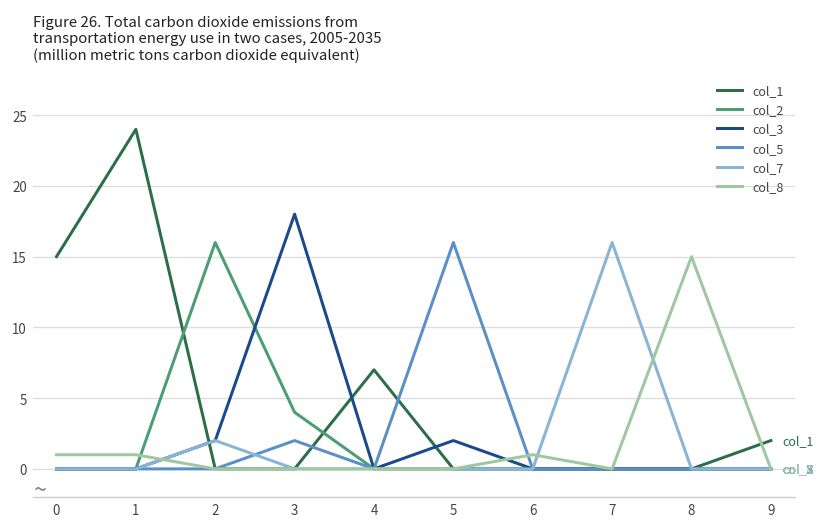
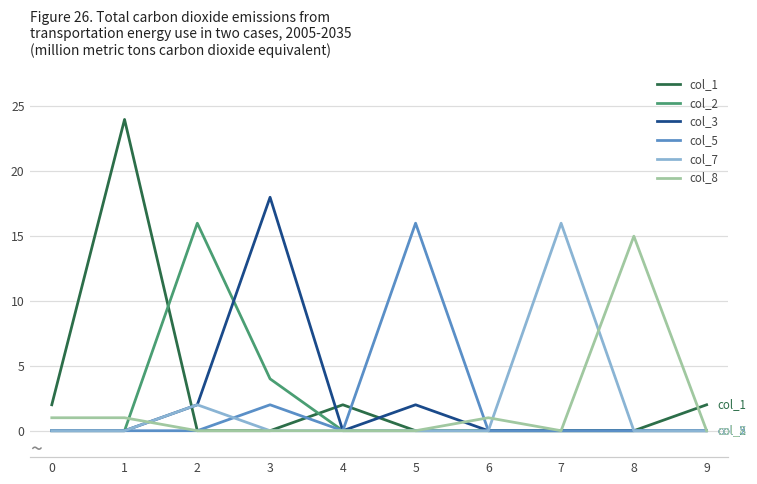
col_1, 0: 15 -> 2
col_1, 4: 7 -> 2
